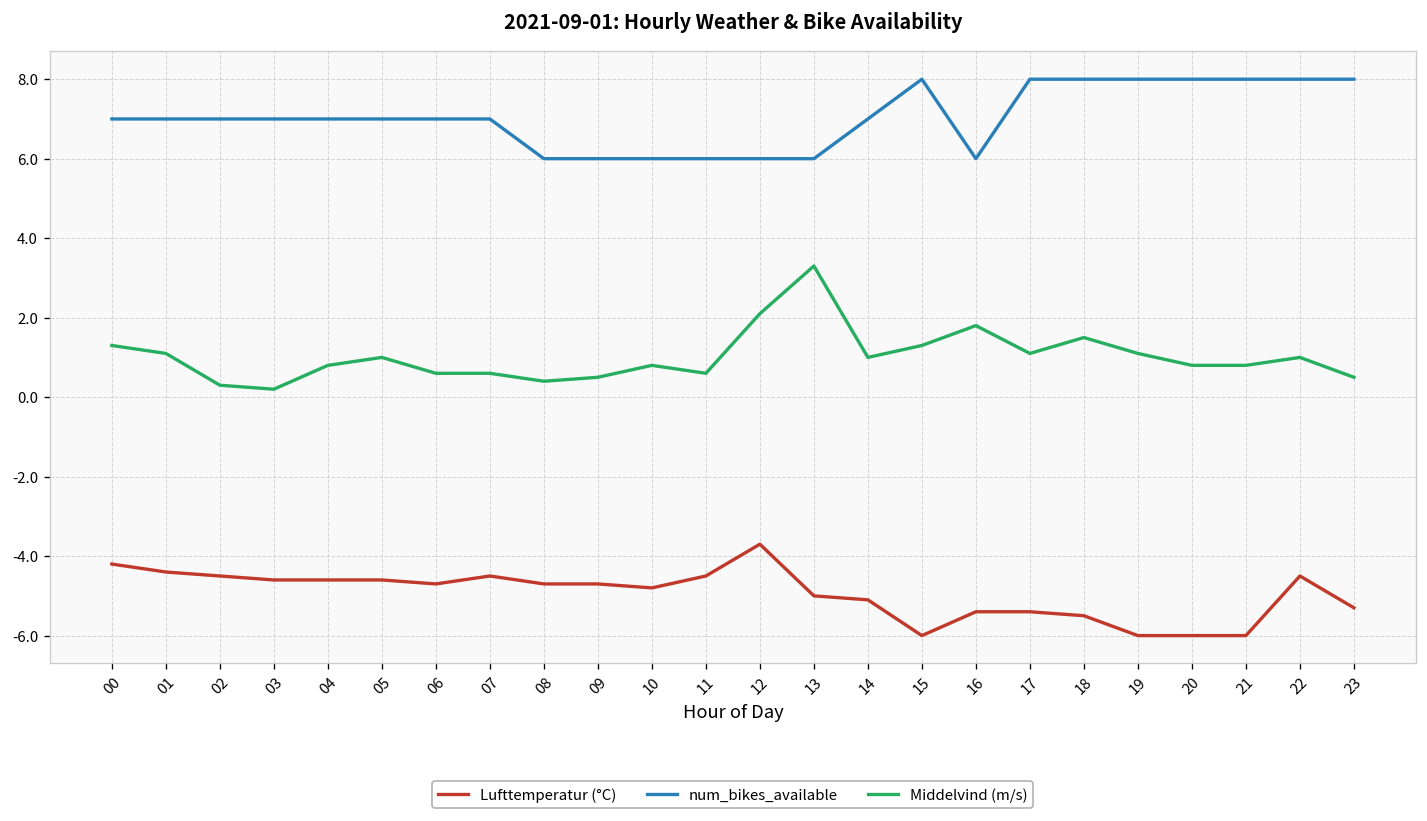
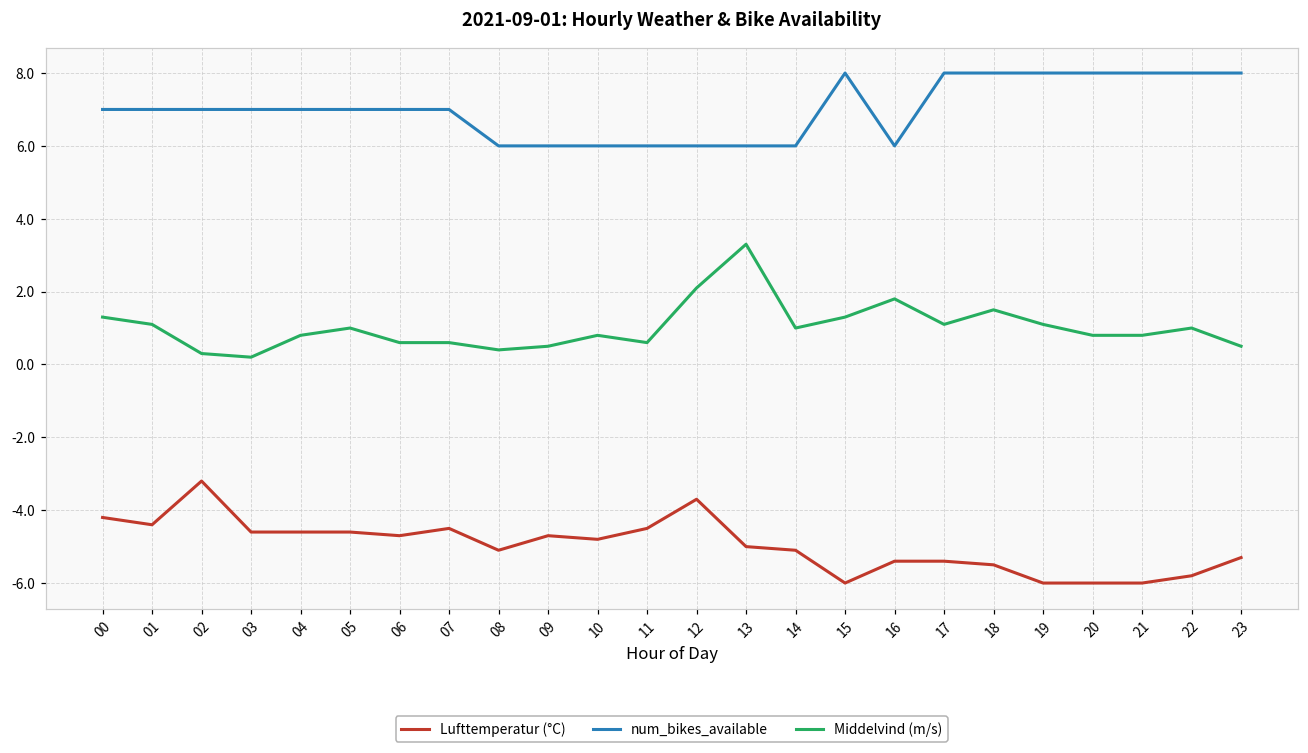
Lufttemperatur (°C), 02: -4.5 -> -3.2
Lufttemperatur (°C), 08: -4.7 -> -5.1
num_bikes_available, 14: 7 -> 6
Lufttemperatur (°C), 22: -4.5 -> -5.8
